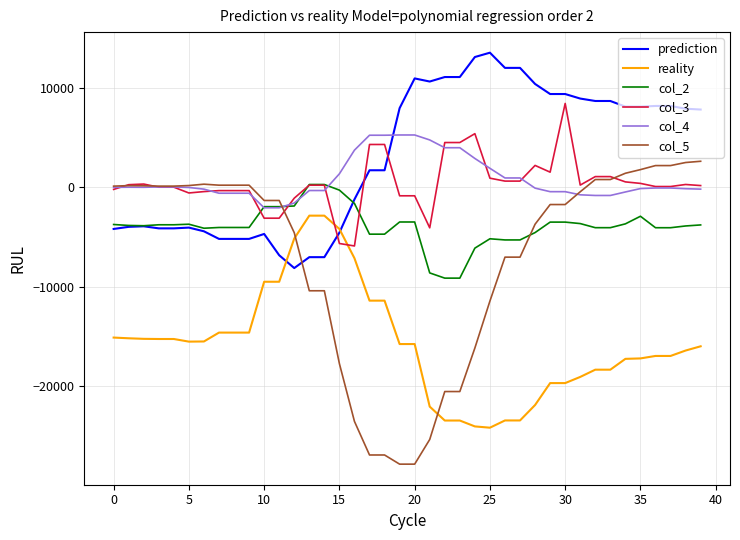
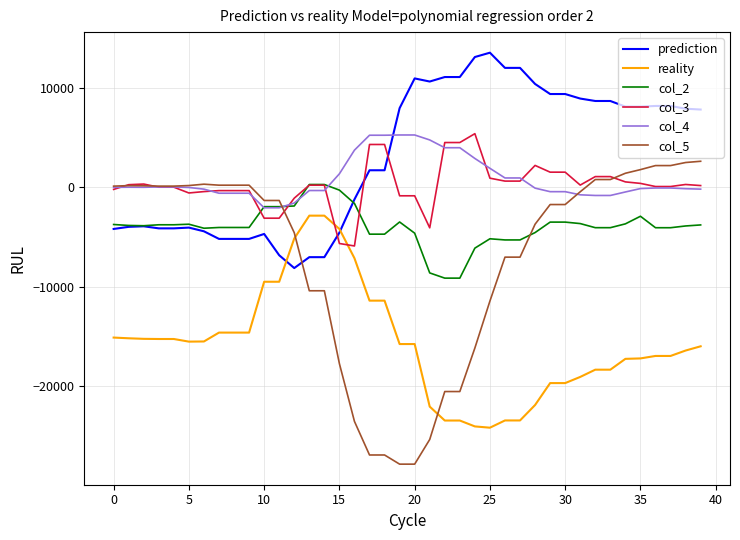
col_2, 20: -4000 -> -5000
col_3, 30: 8000 -> 2000
